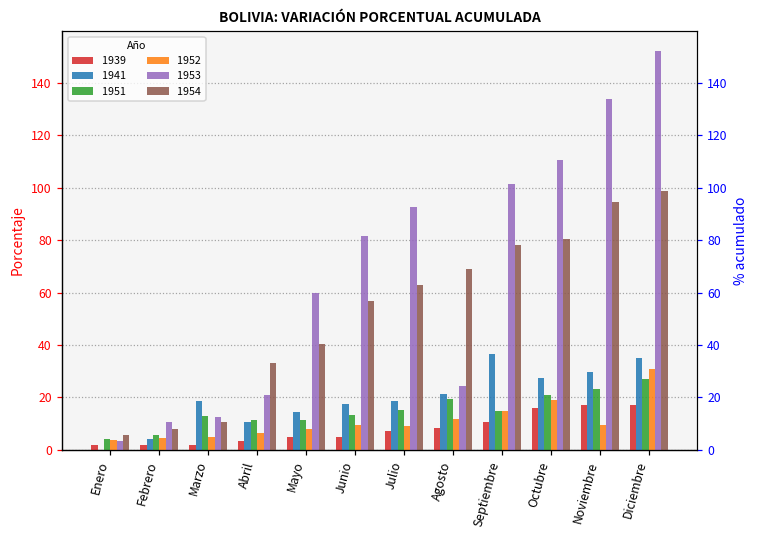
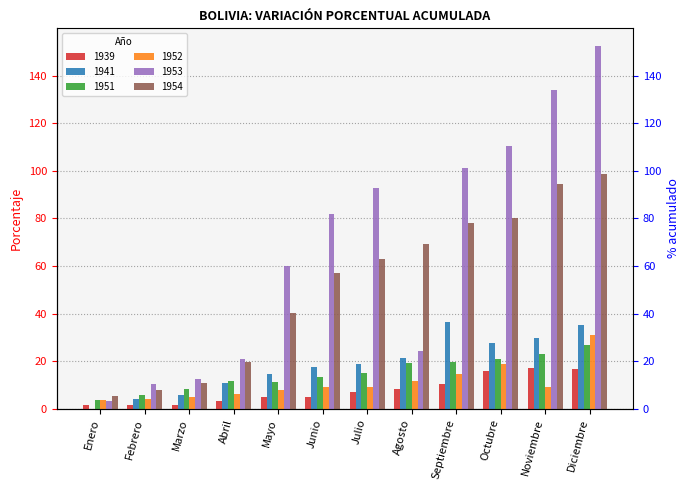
1941, Marzo: 19 -> 6
1951, Marzo: 13 -> 8
1954, Abril: 33 -> 20
1951, Septiembre: 15 -> 20
